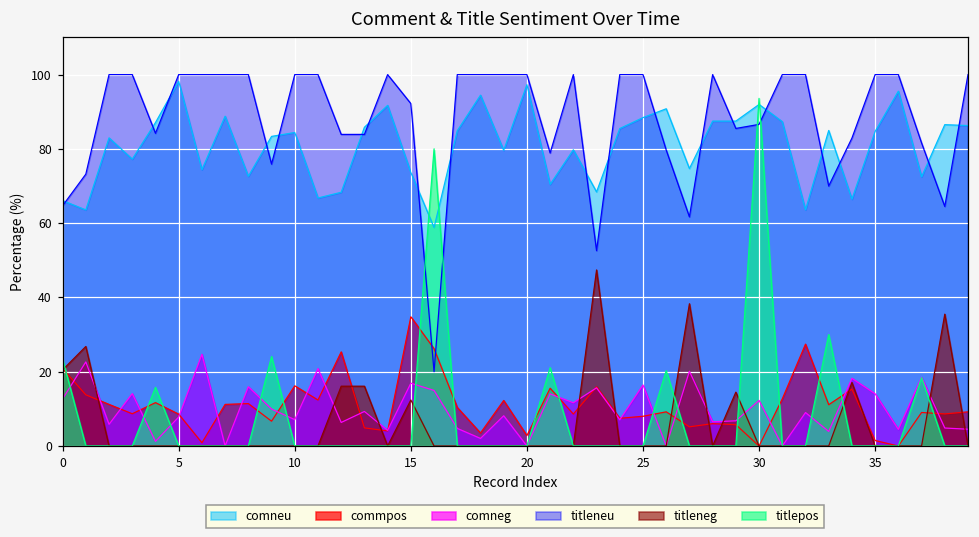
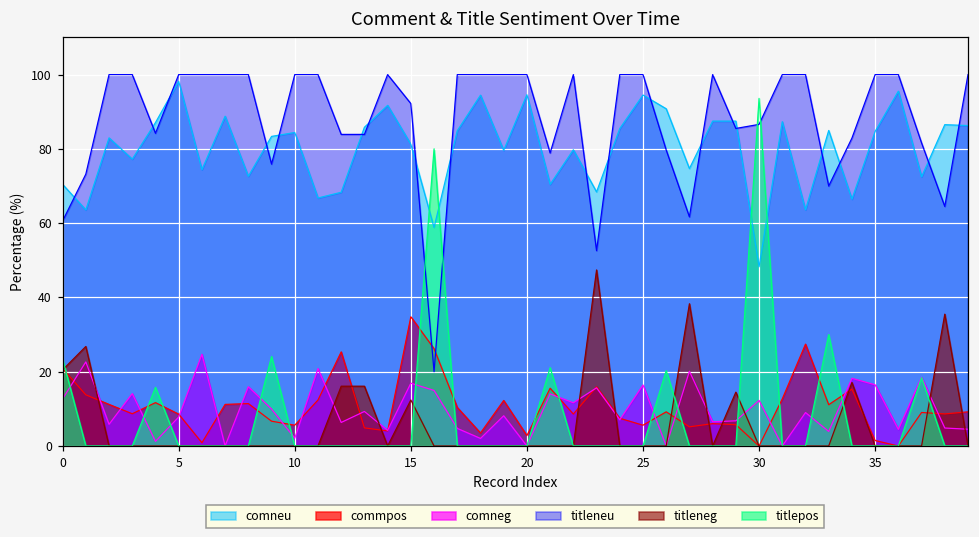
comneu, 0: 66 -> 70
titleneu, 0: 65 -> 61
commpos, 10: 16 -> 6
comneg, 10: 7 -> 2
comneu, 15: 74 -> 81
comneu, 20: 97 -> 95
comneu, 25: 88 -> 95
commpos, 25: 8 -> 6
comneu, 30: 92 -> 48
comneg, 35: 14 -> 16
